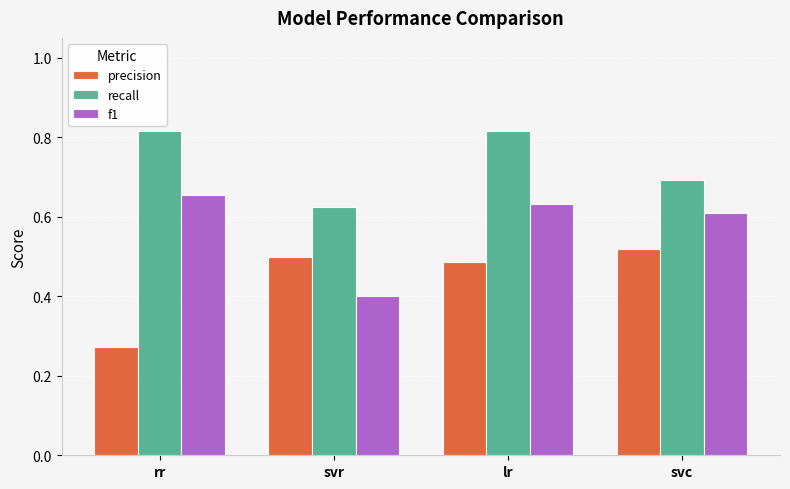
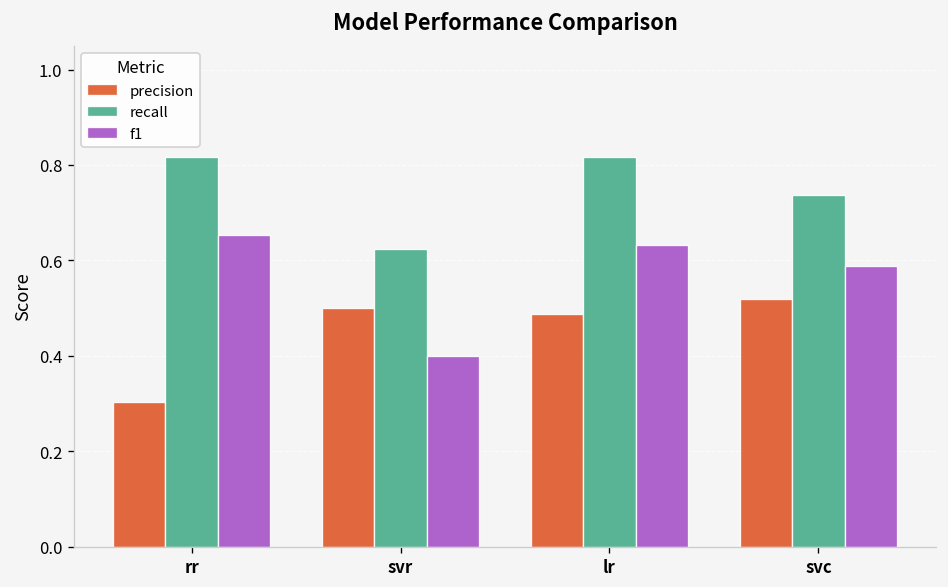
precision, rr: 0.27 -> 0.30
recall, svc: 0.69 -> 0.74
f1, svc: 0.61 -> 0.59
